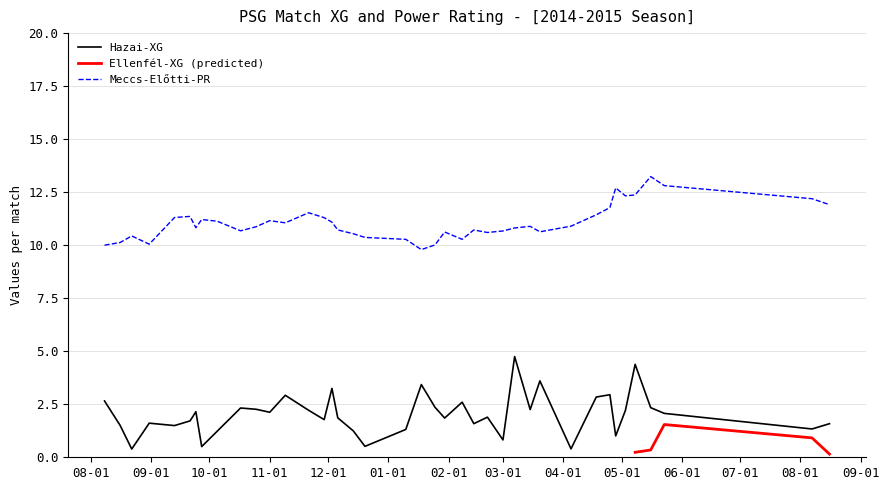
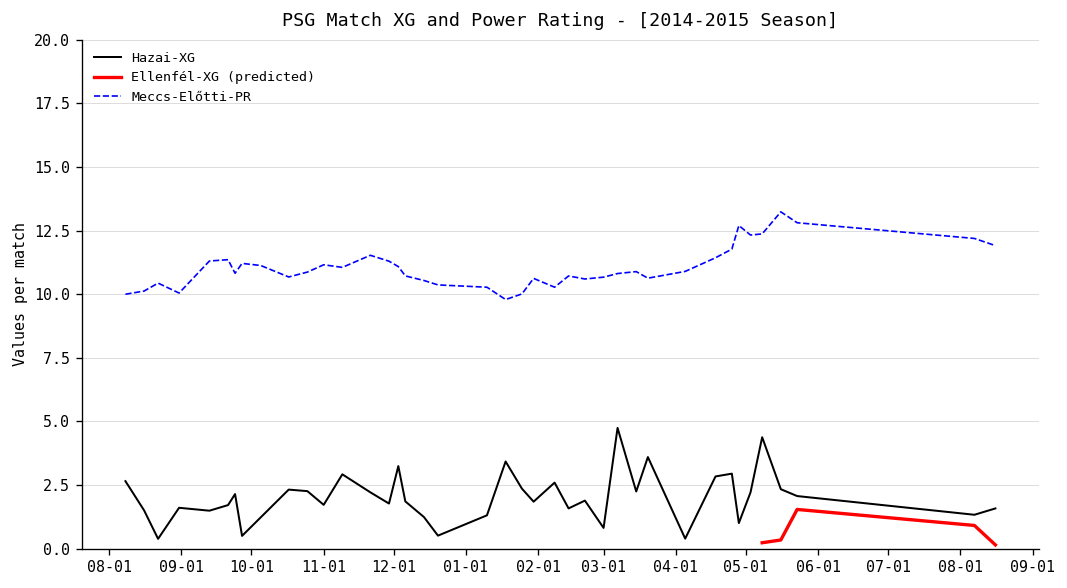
Hazai-XG, 11-01: 2.1 -> 1.7
